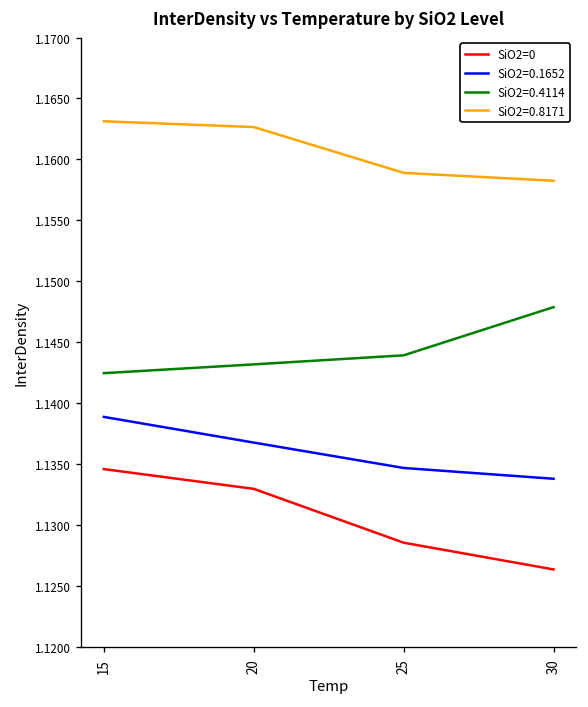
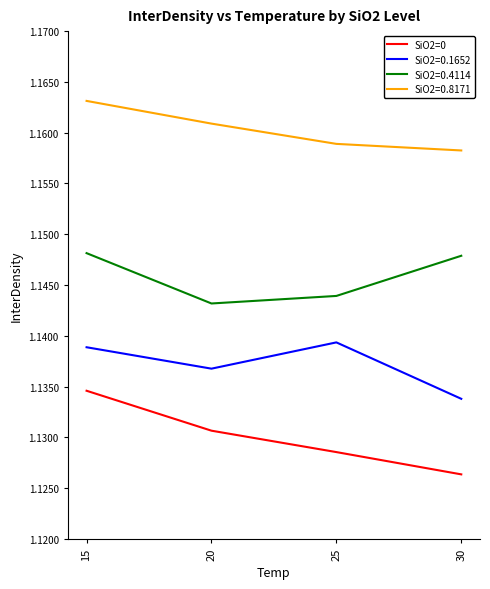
SiO2=0.4114, 15: 1.1425 -> 1.1481
SiO2=0, 20: 1.1330 -> 1.1307
SiO2=0.8171, 20: 1.1627 -> 1.1609
SiO2=0.1652, 25: 1.1347 -> 1.1394
